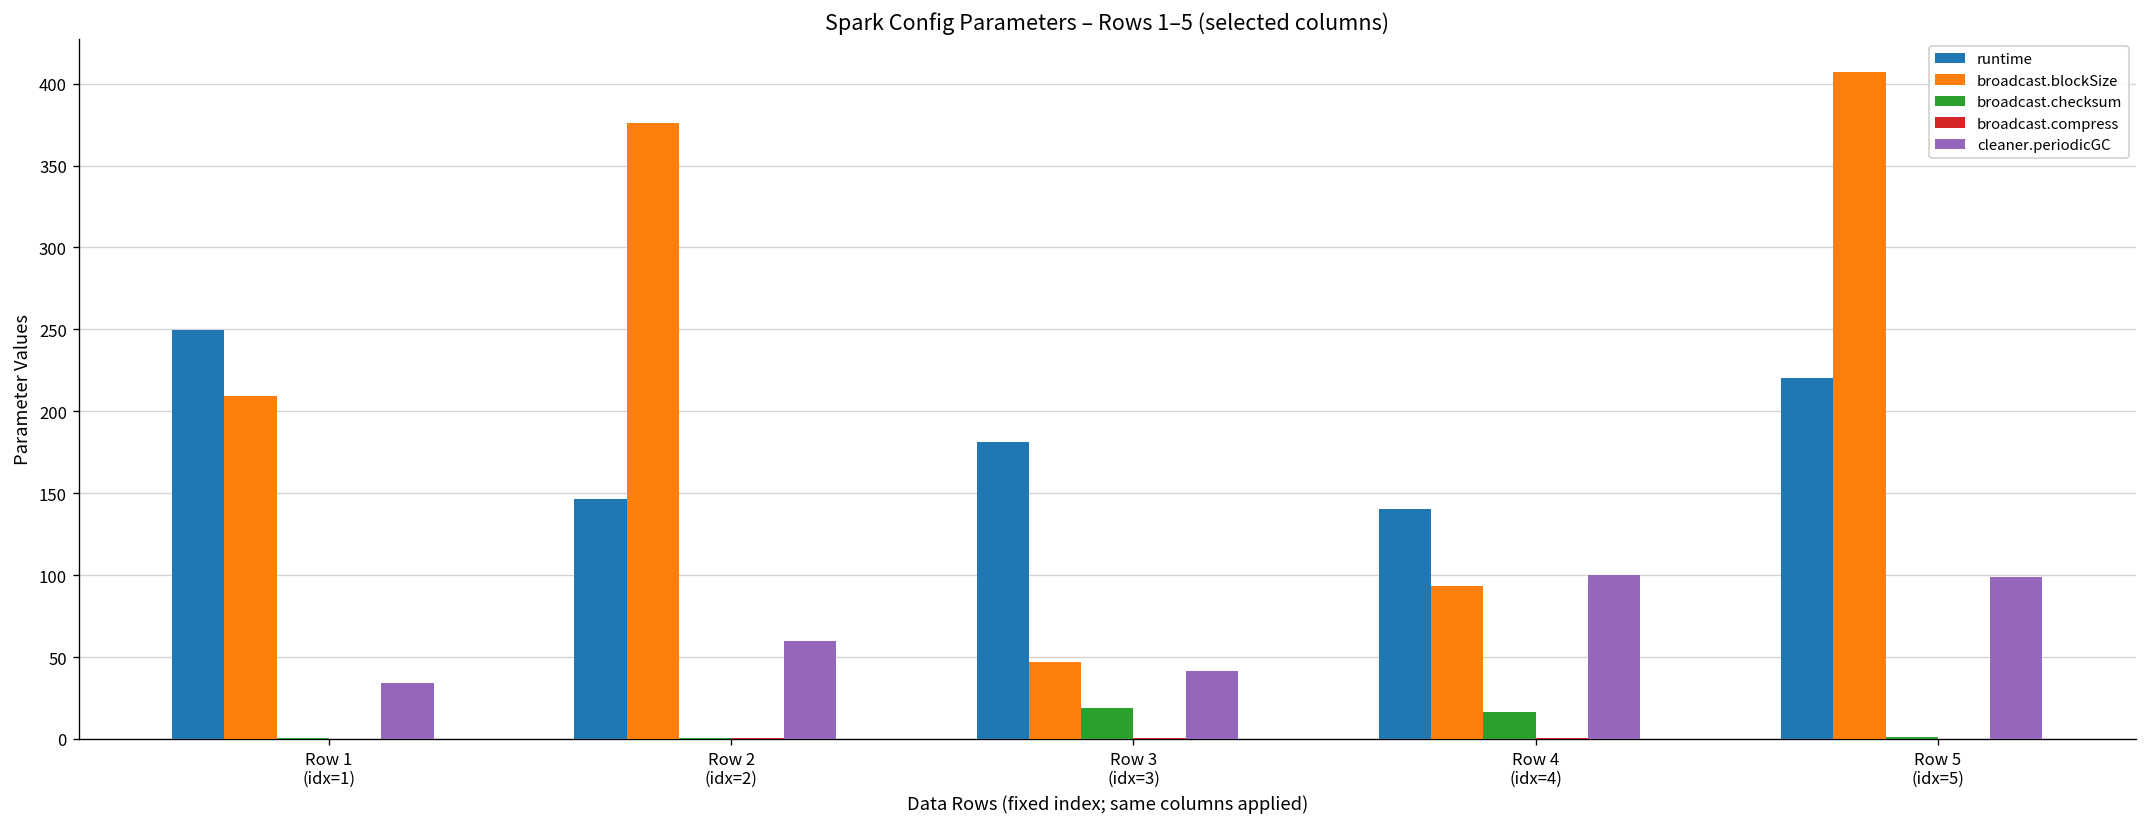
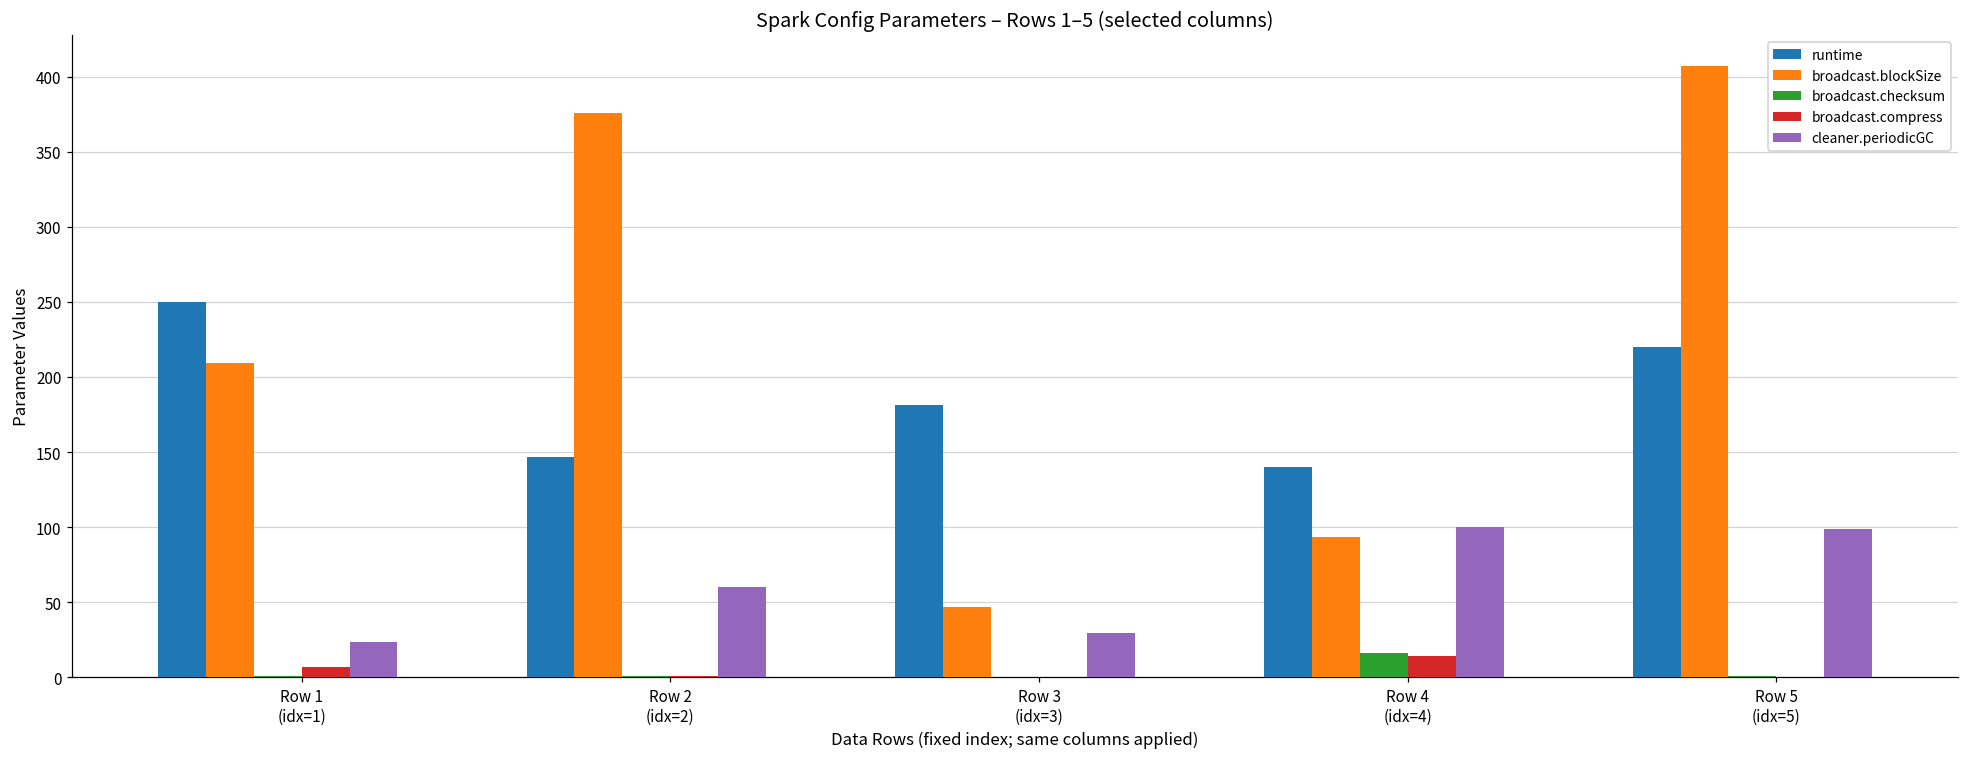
broadcast.compress, Row 1 (idx=1): 0 -> 7
cleaner.periodicGC, Row 1 (idx=1): 34 -> 23
broadcast.checksum, Row 3 (idx=3): 19 -> 0
cleaner.periodicGC, Row 3 (idx=3): 42 -> 30
broadcast.compress, Row 4 (idx=4): 1 -> 14
